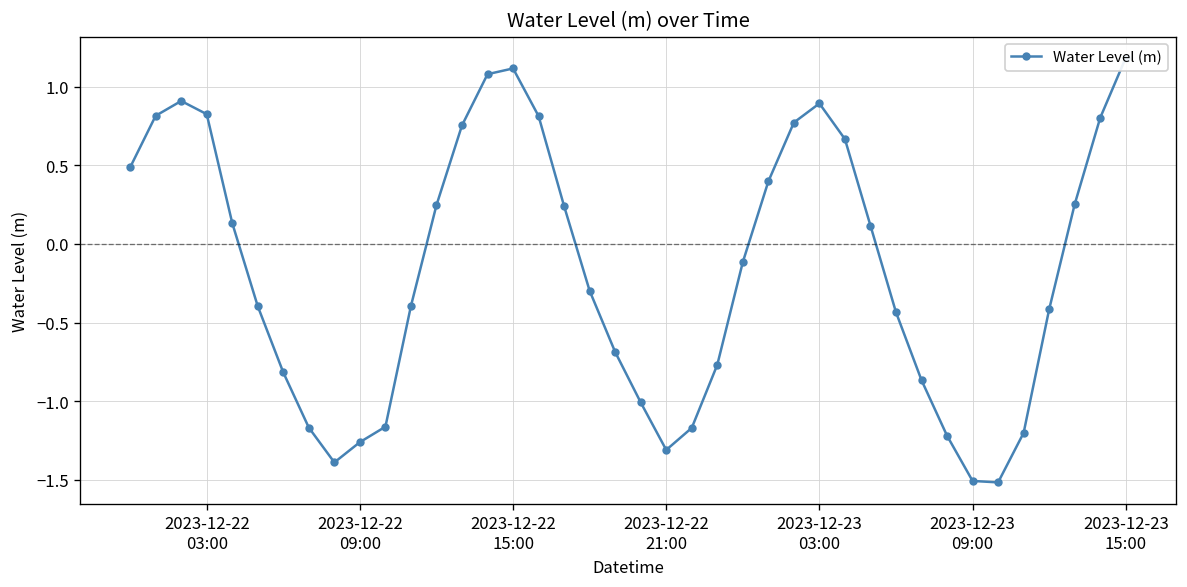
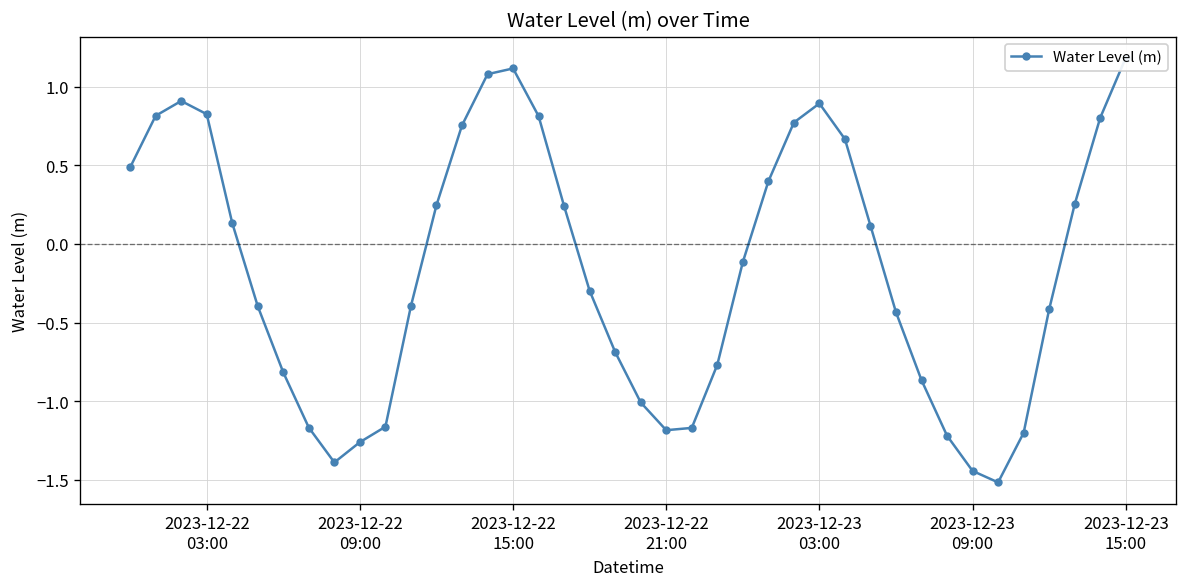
2023-12-22 21:00: -1.31 -> -1.18
2023-12-23 09:00: -1.51 -> -1.44
